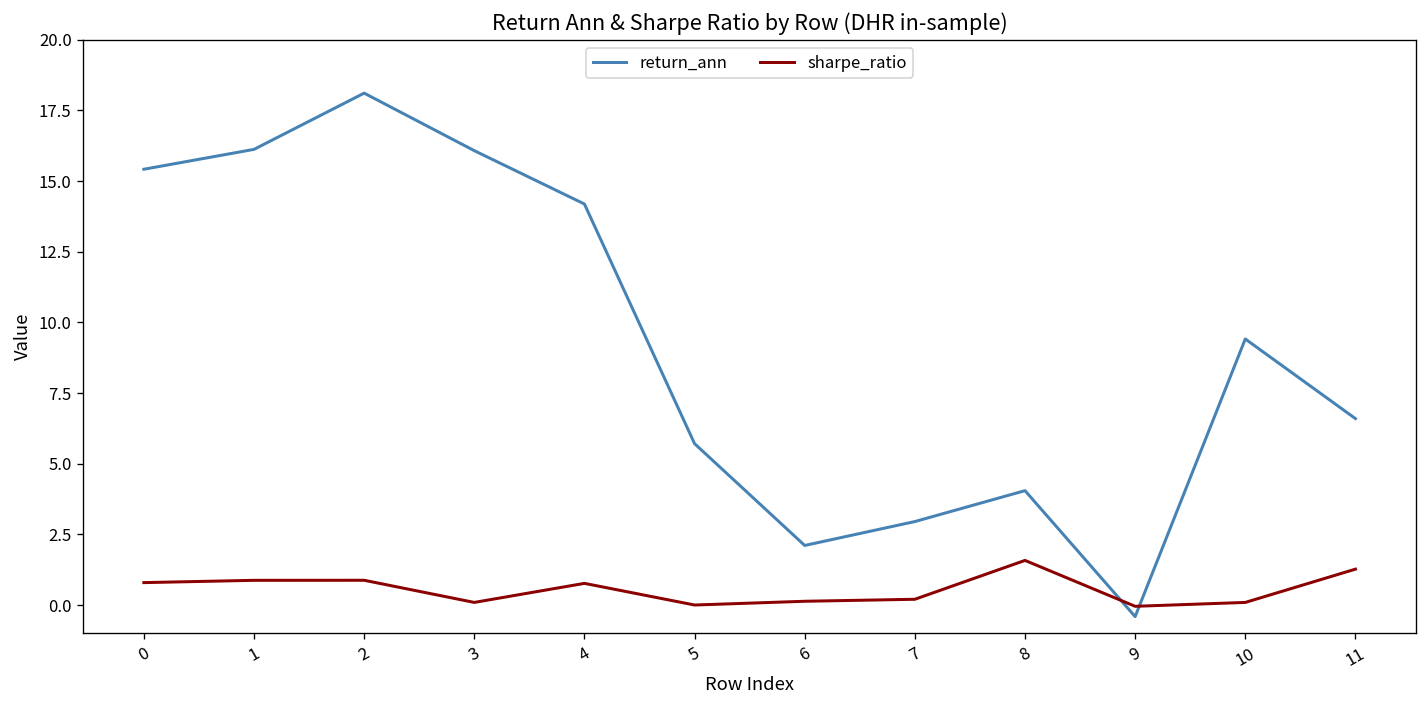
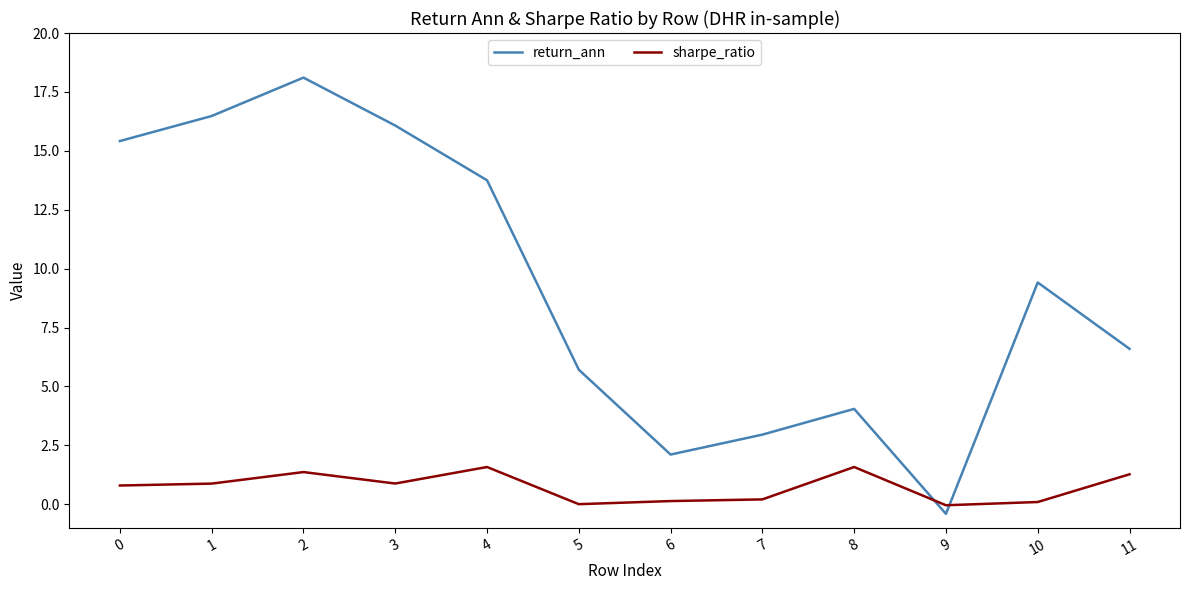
return_ann, 1: 16.1 -> 16.5
sharpe_ratio, 2: 0.9 -> 1.4
sharpe_ratio, 3: 0.1 -> 0.9
return_ann, 4: 14.2 -> 13.8
sharpe_ratio, 4: 0.8 -> 1.6
